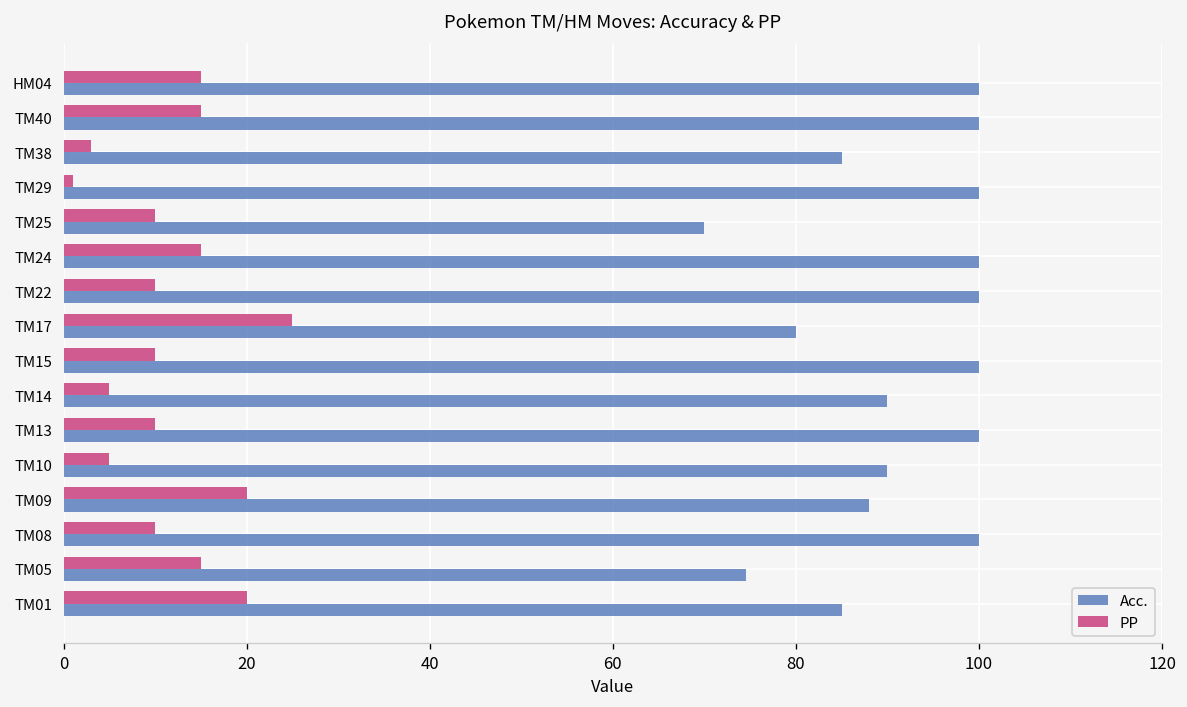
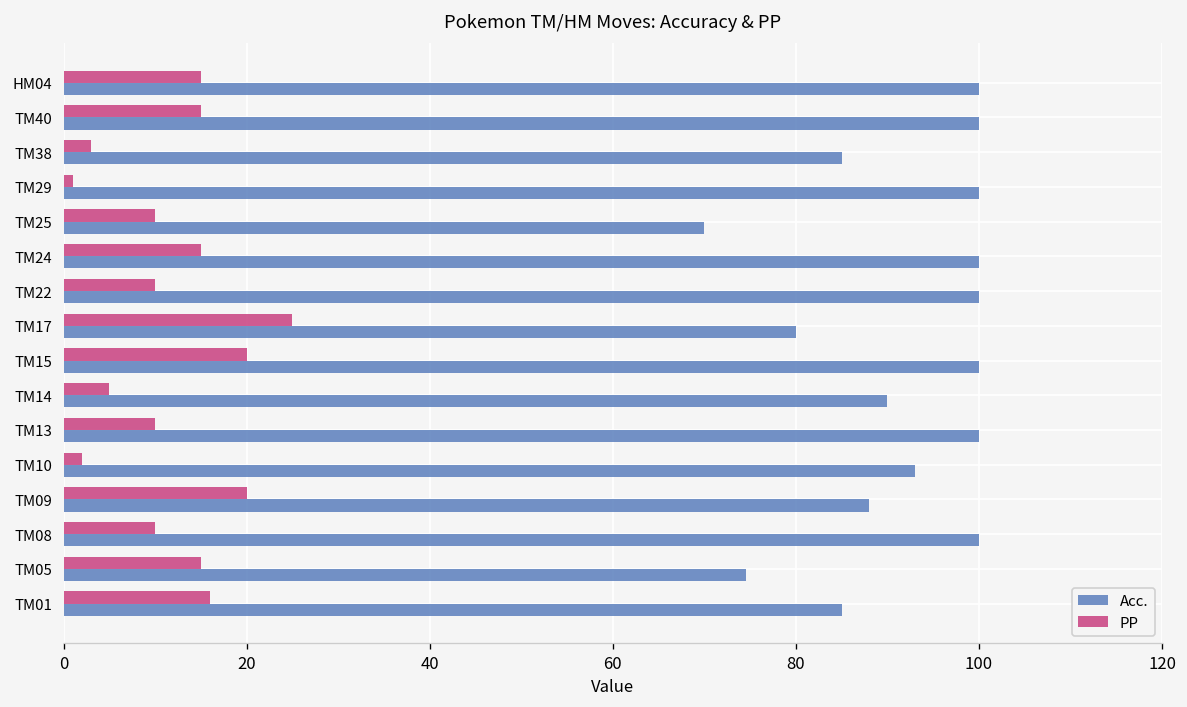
PP, TM15: 10 -> 20
PP, TM10: 5 -> 2
Acc., TM10: 90 -> 93
PP, TM01: 20 -> 16
